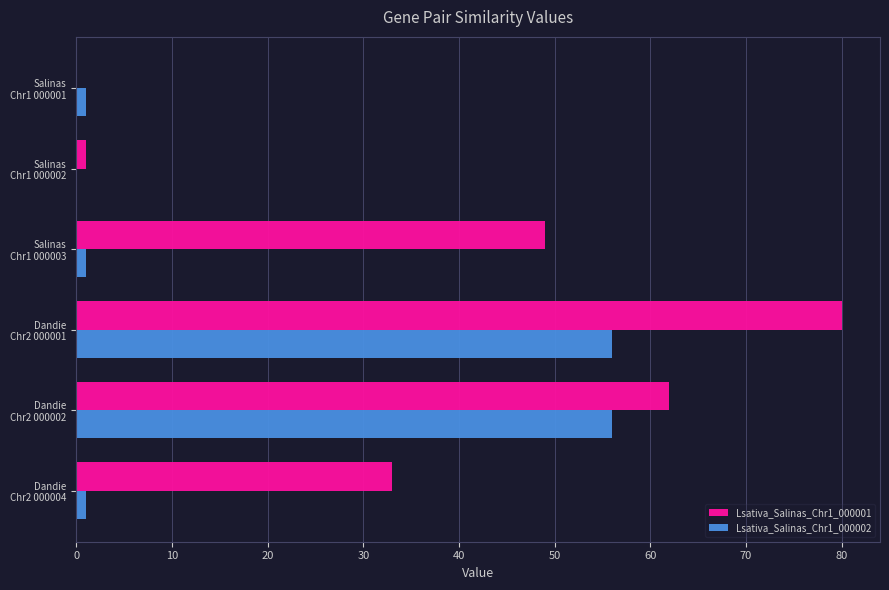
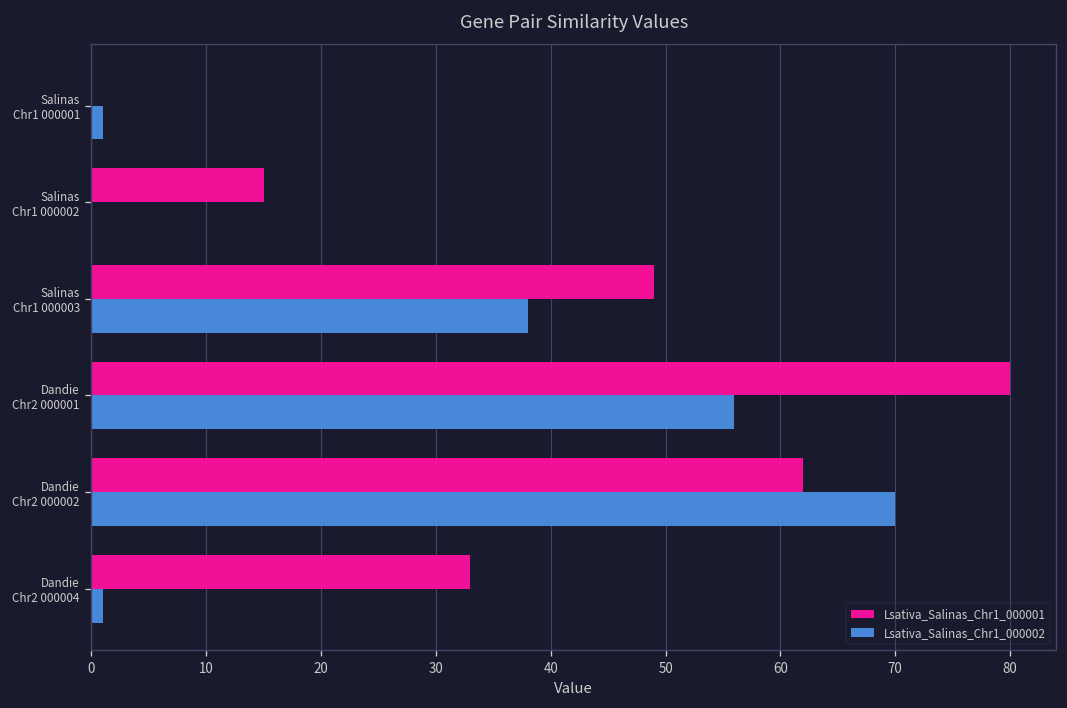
Lsativa_Salinas_Chr1_000001, Salinas Chr1 000002: 1 -> 15
Lsativa_Salinas_Chr1_000002, Salinas Chr1 000003: 1 -> 38
Lsativa_Salinas_Chr1_000002, Dandie Chr2 000002: 56 -> 70
